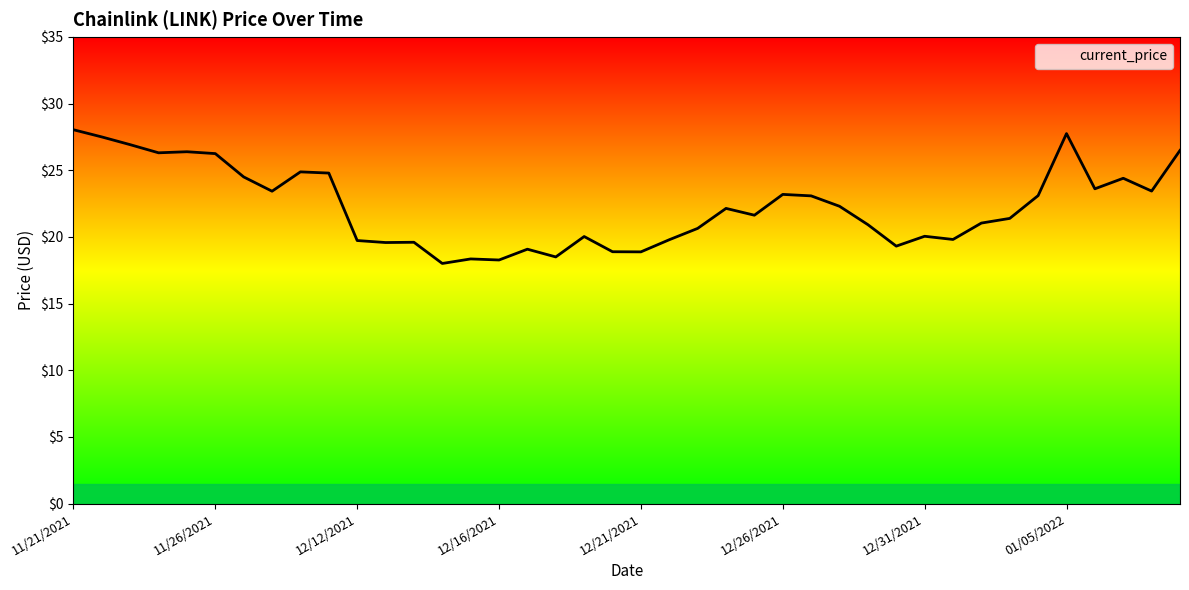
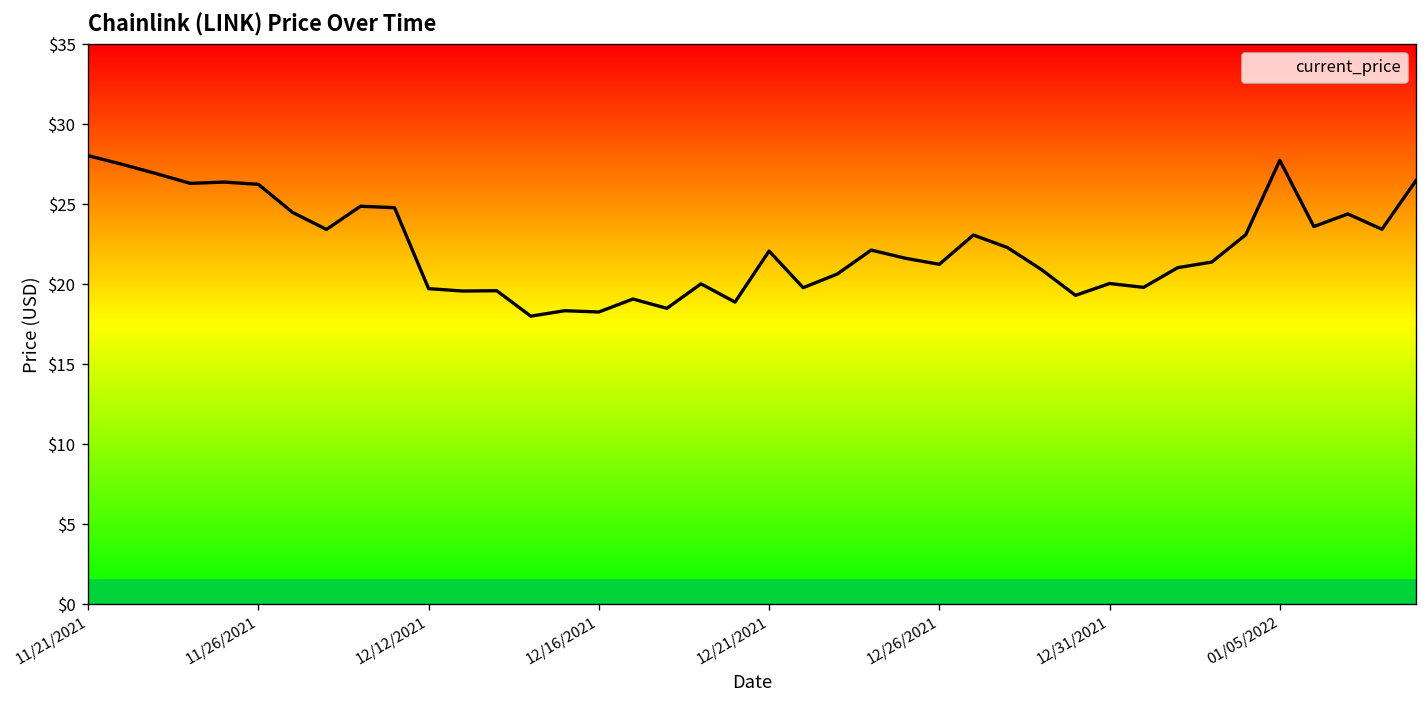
12/21/2021: $18.9 -> $22.1
12/26/2021: $23.2 -> $21.3
